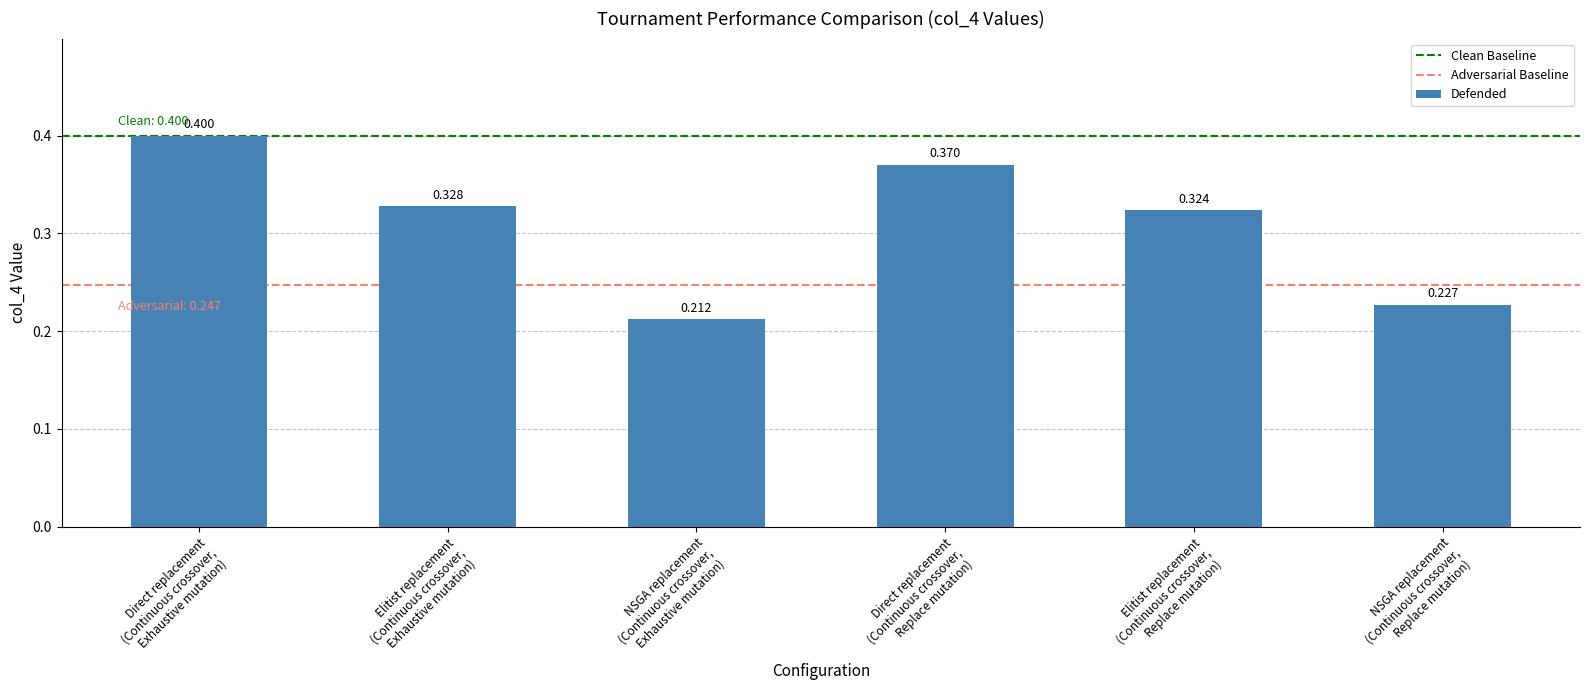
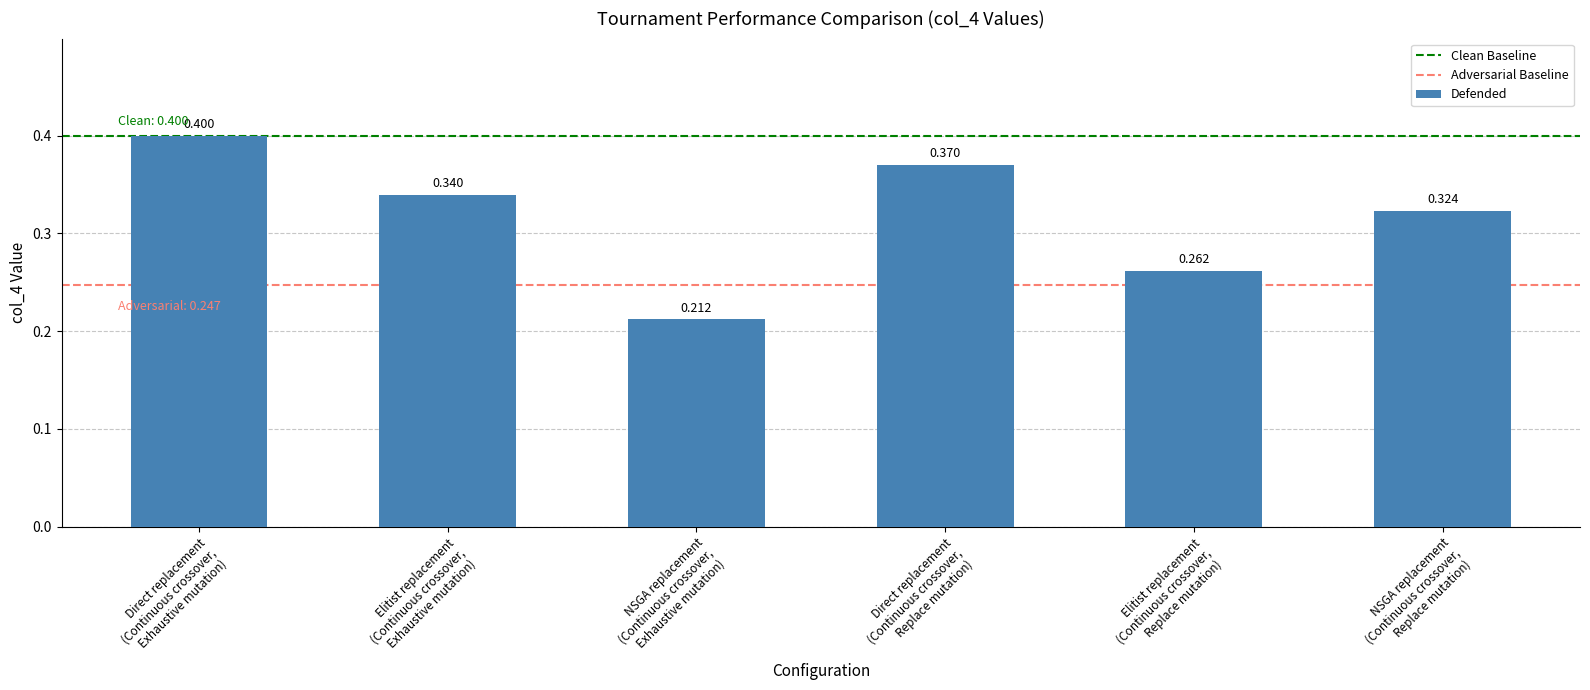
Elitist replacement (Continuous crossover, Exhaustive mutation): 0.328 -> 0.340
Elitist replacement (Continuous crossover, Replace mutation): 0.324 -> 0.262
NSGA replacement (Continuous crossover, Replace mutation): 0.227 -> 0.324
